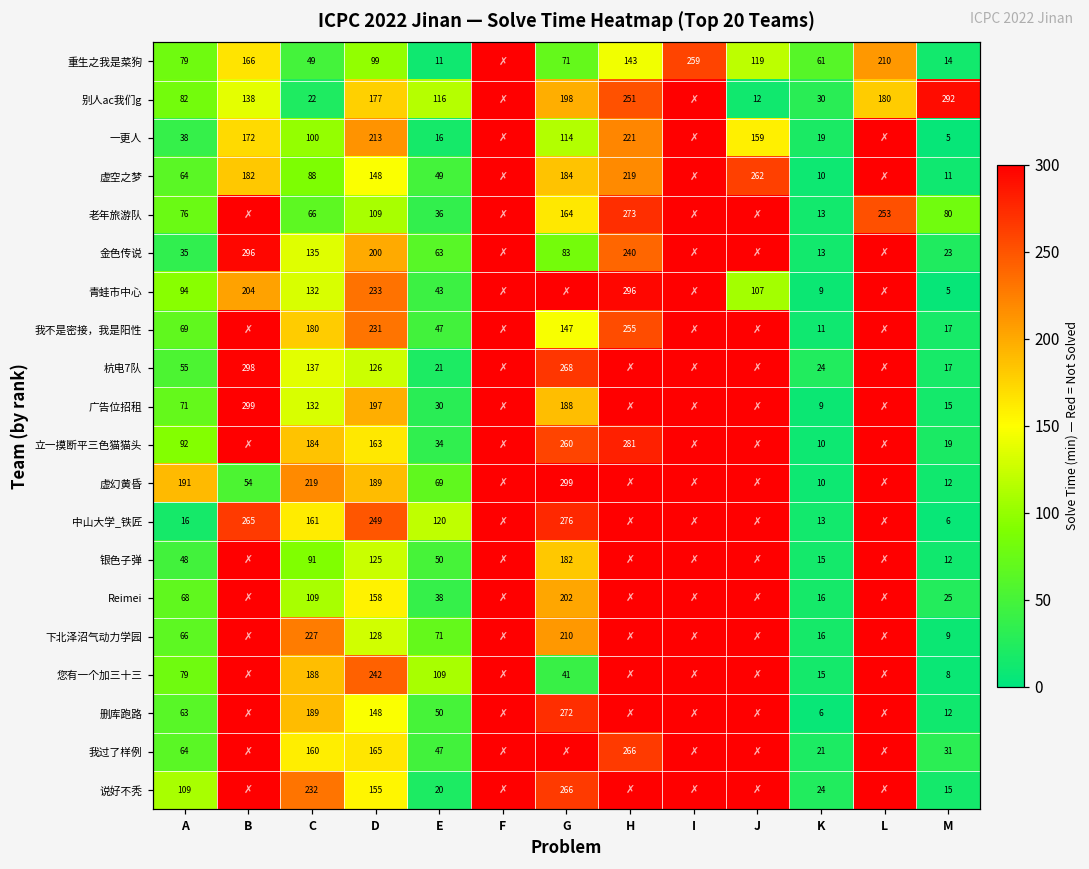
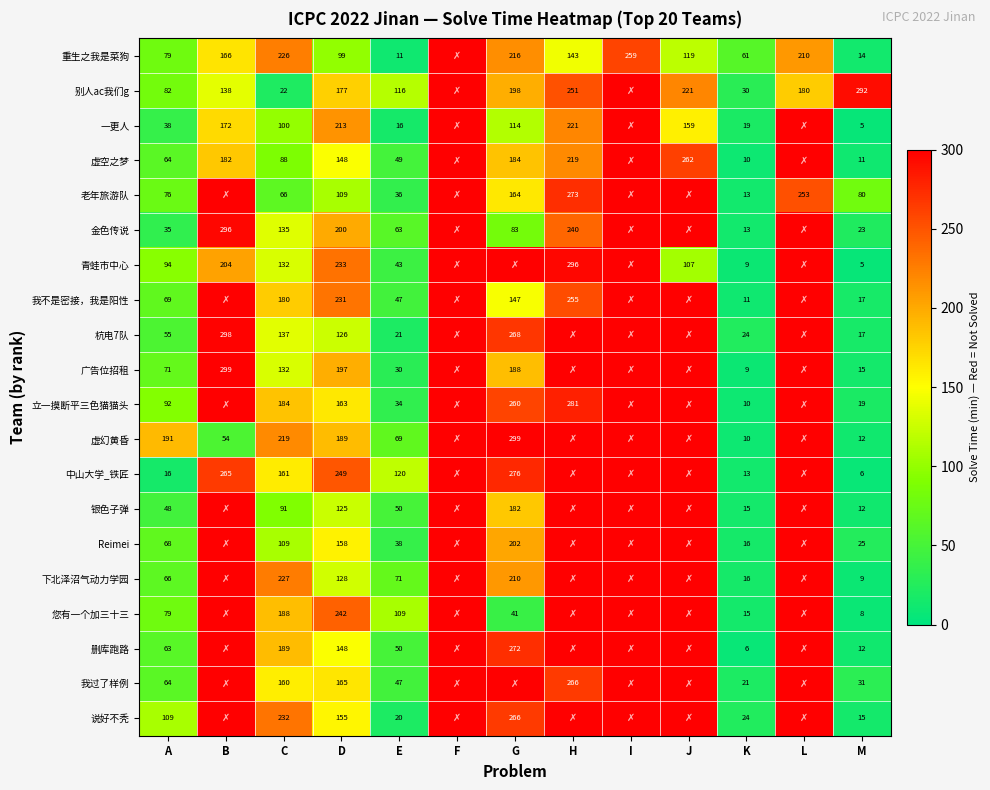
重生之我是菜狗, C: 49 -> 226
重生之我是菜狗, G: 71 -> 216
别人ac我们g, J: 12 -> 221
